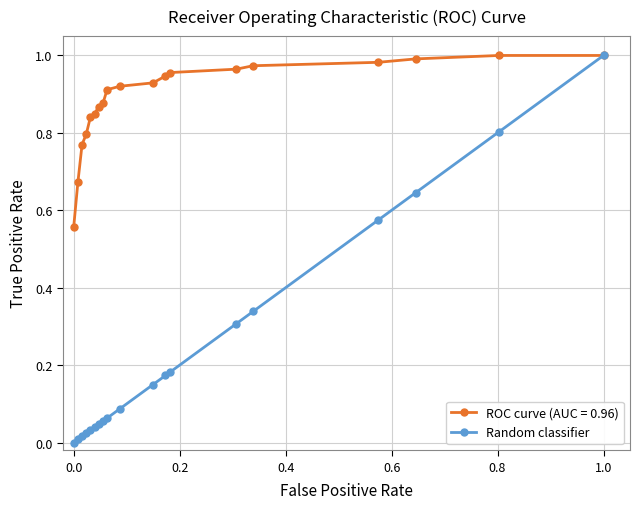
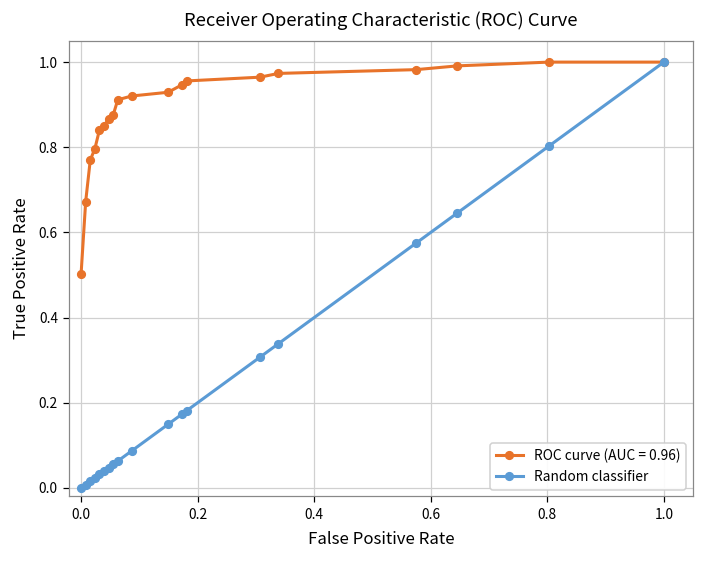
ROC curve (AUC = 0.96), 0.0: 0.56 -> 0.50
